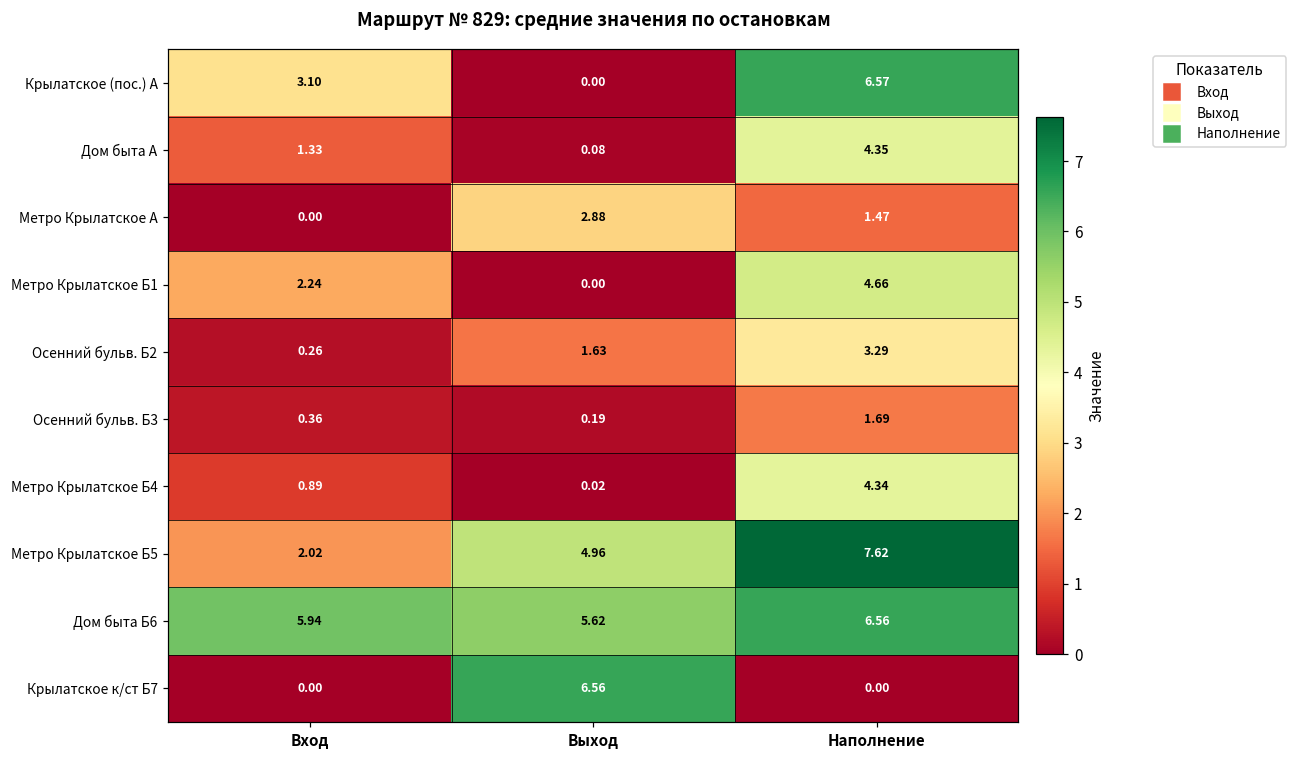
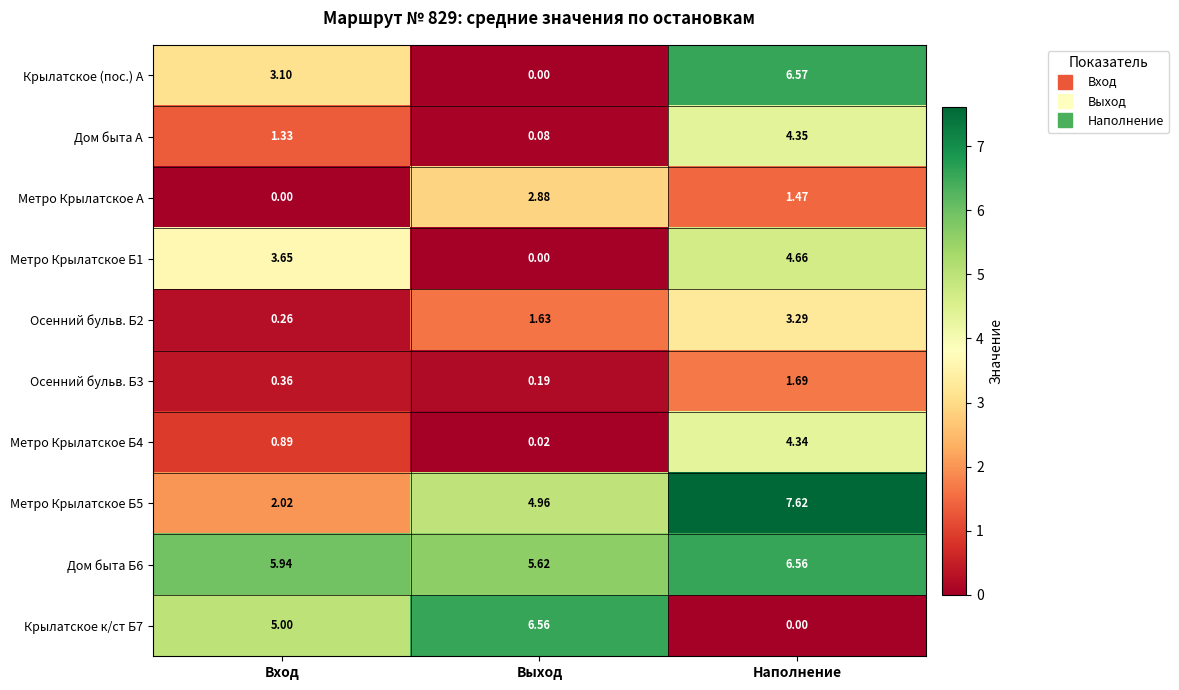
Метро Крылатское Б1, Вход: 2.24 -> 3.65
Крылатское к/ст Б7, Вход: 0.00 -> 5.00
